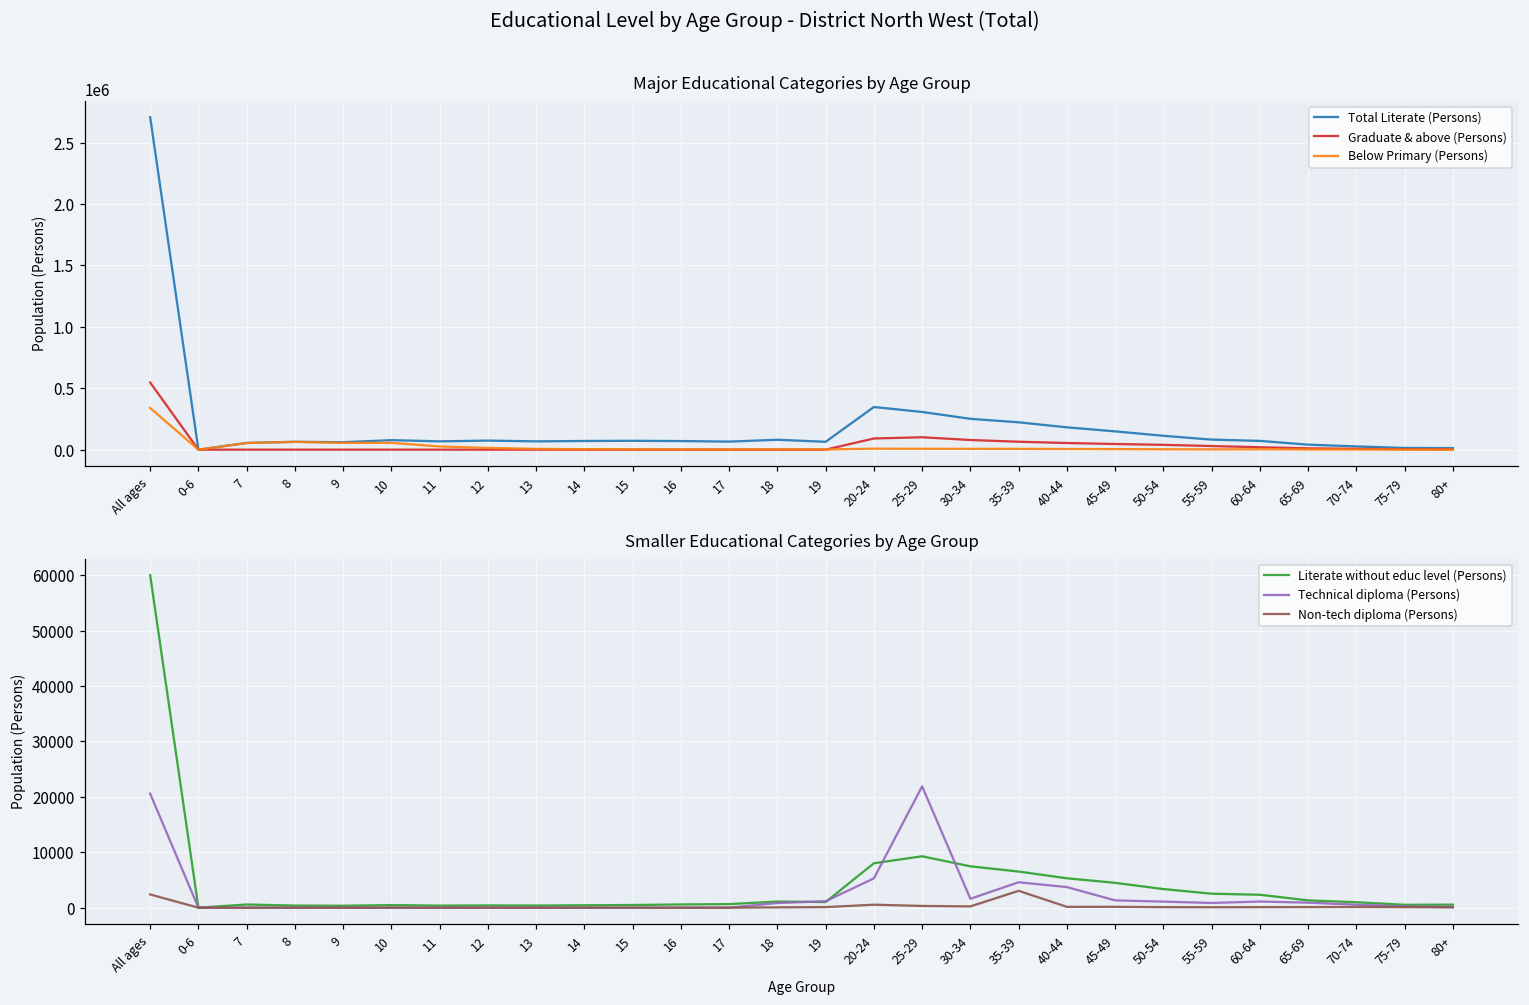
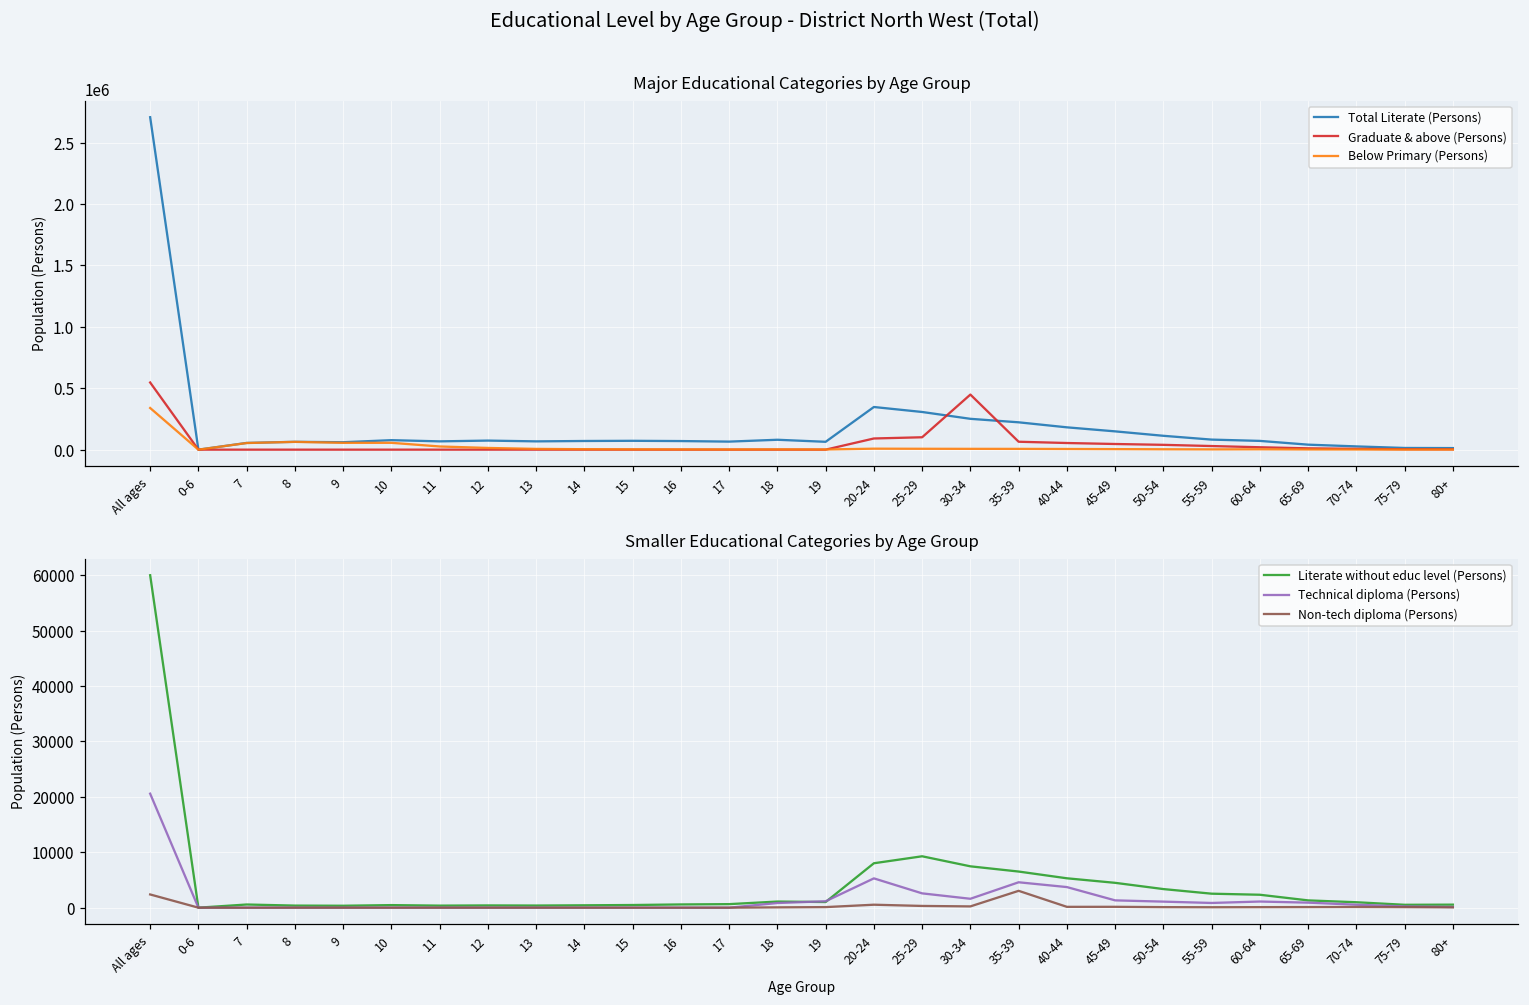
Major Educational Categories by Age Group, Graduate & above (Persons), 30-34: 80000 -> 450000
Smaller Educational Categories by Age Group, Technical diploma (Persons), 25-29: 22000 -> 3000
